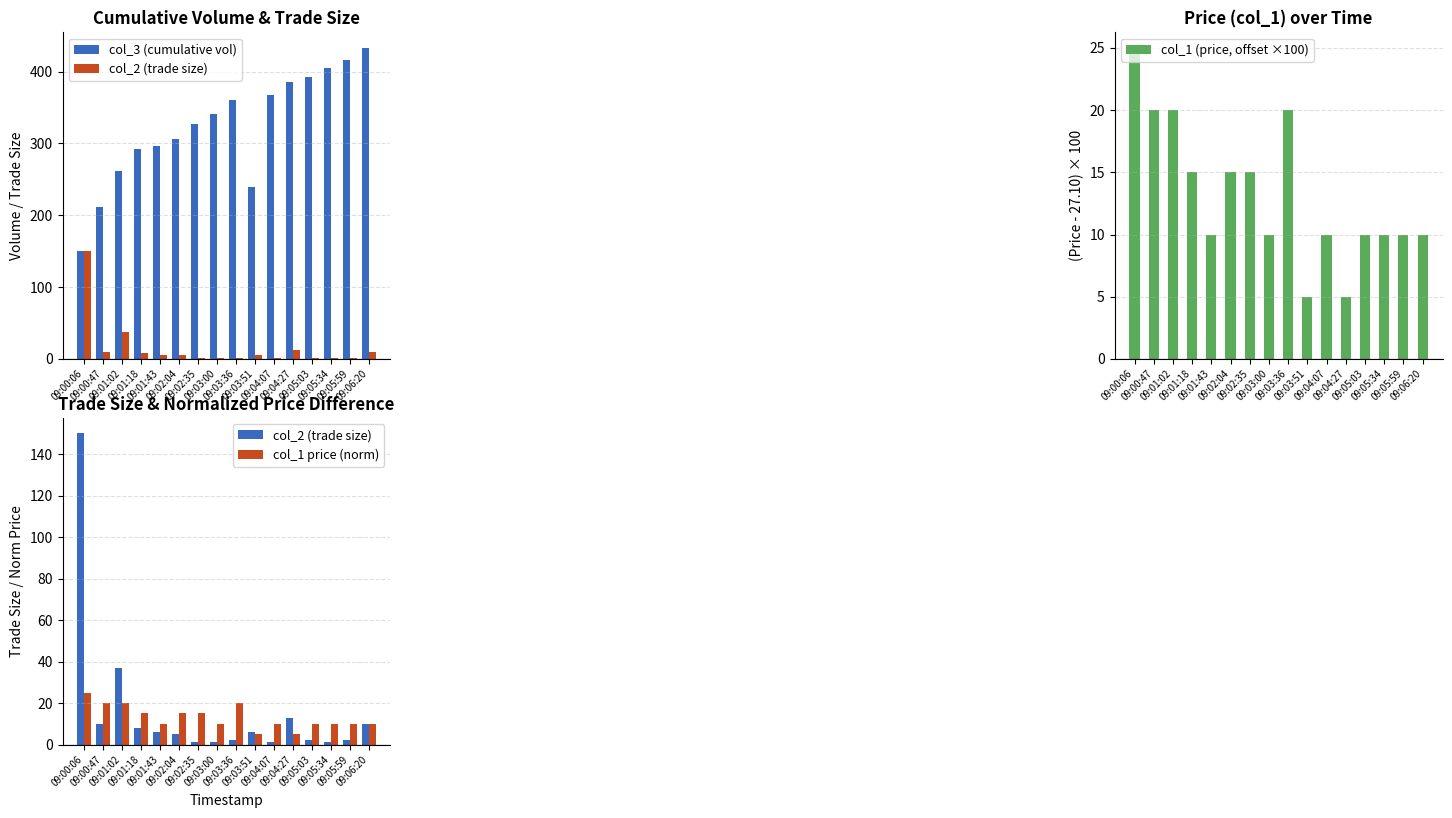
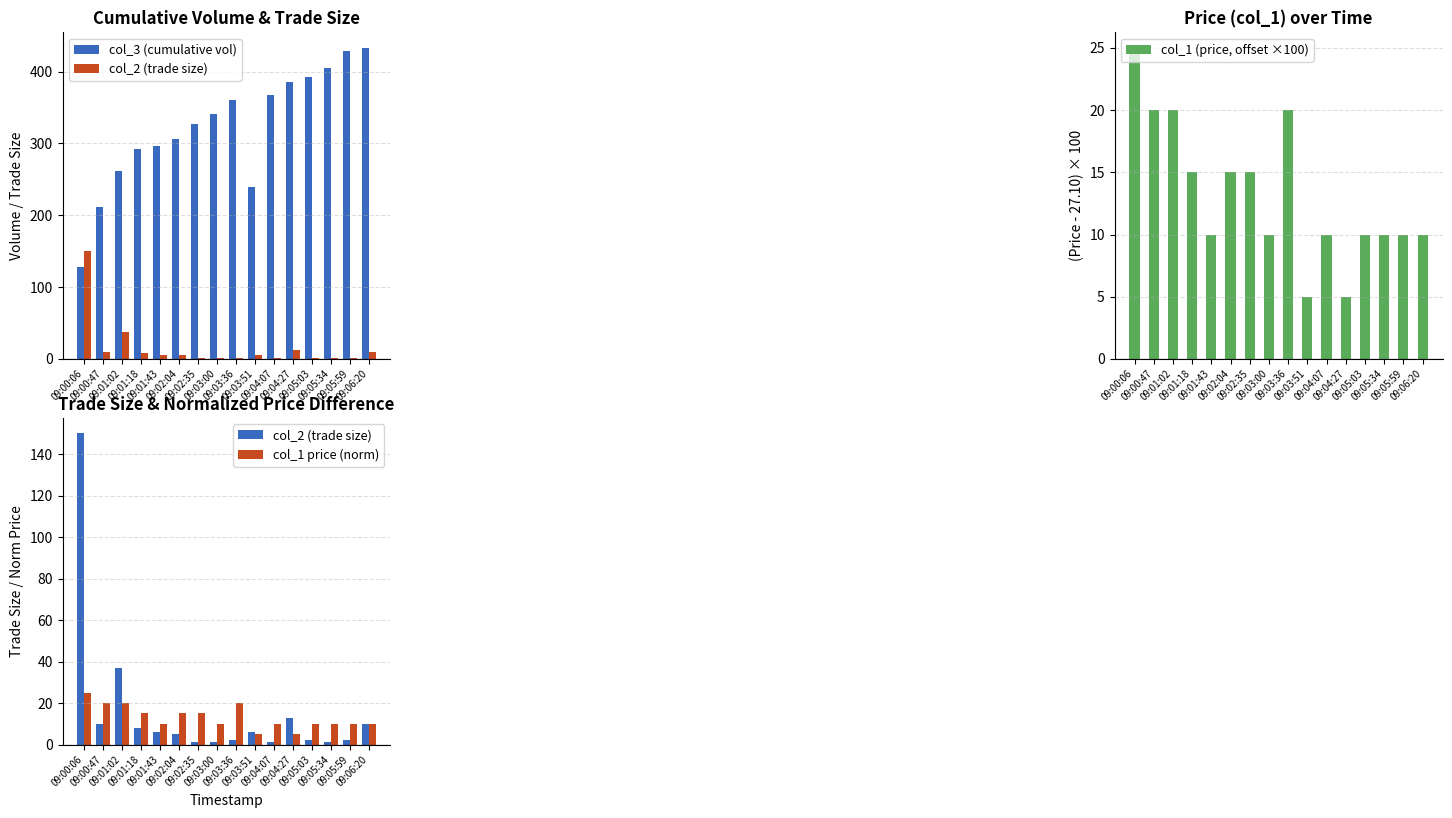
Cumulative Volume & Trade Size, col_3 (cumulative vol), 09:00:06: 150 -> 130
Cumulative Volume & Trade Size, col_3 (cumulative vol), 09:05:59: 420 -> 430
